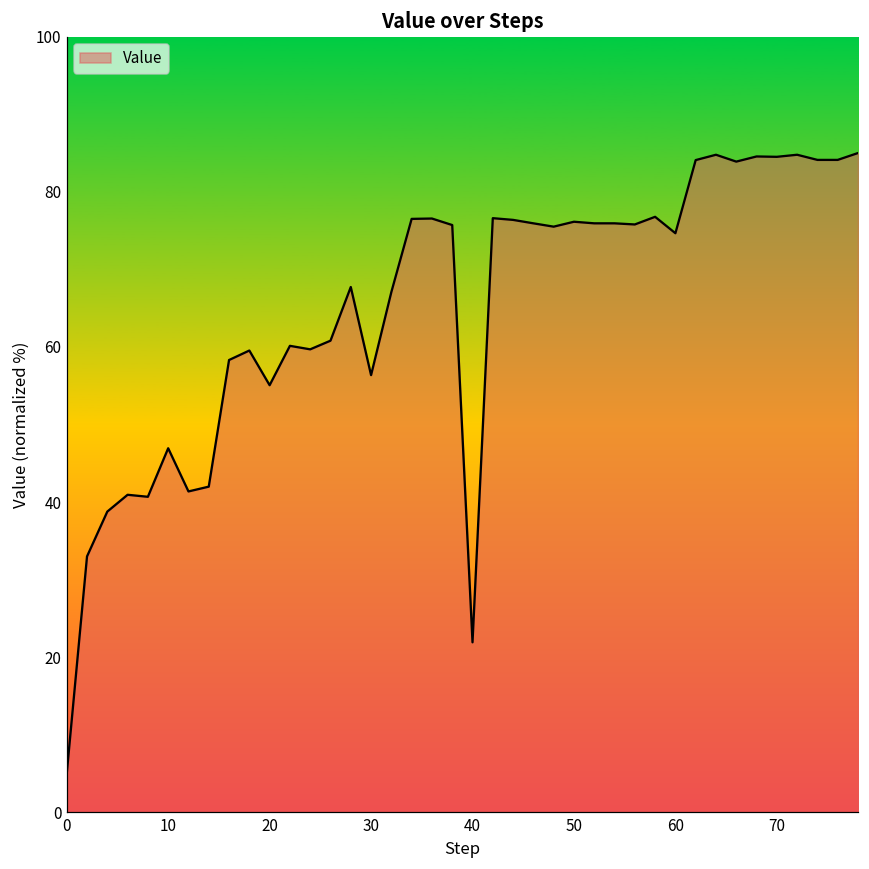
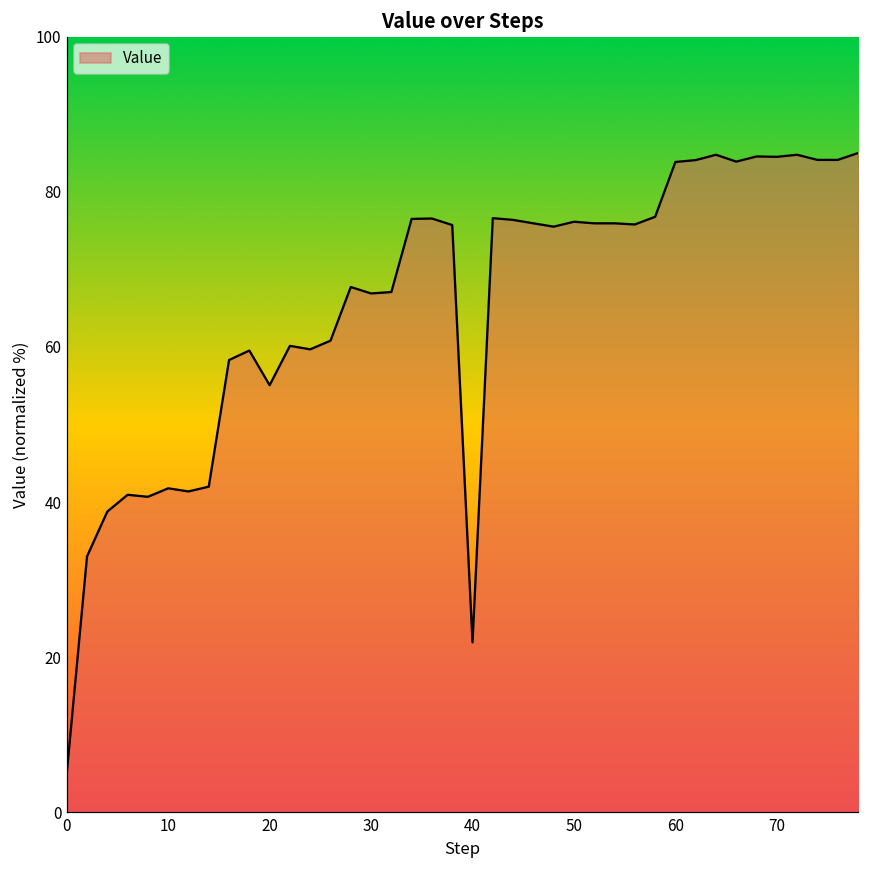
10: 47 -> 42
30: 56 -> 67
60: 75 -> 84
